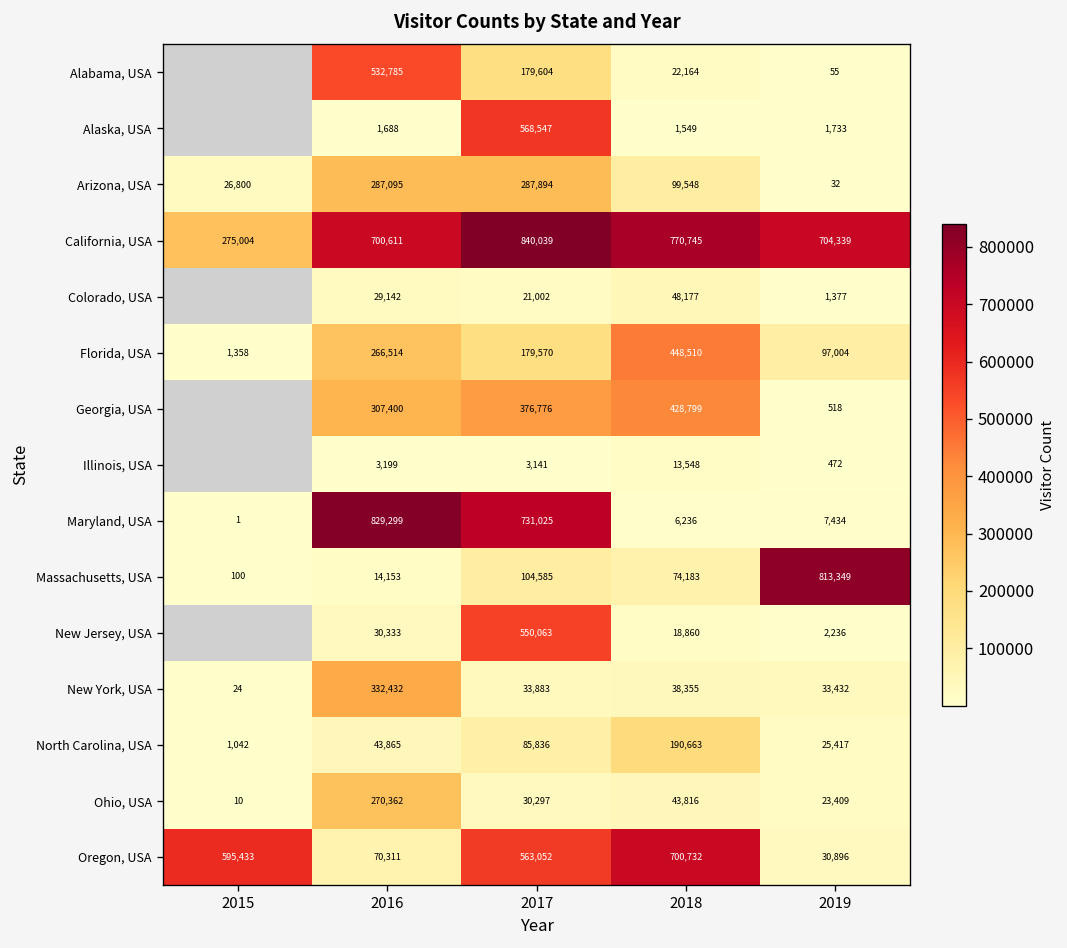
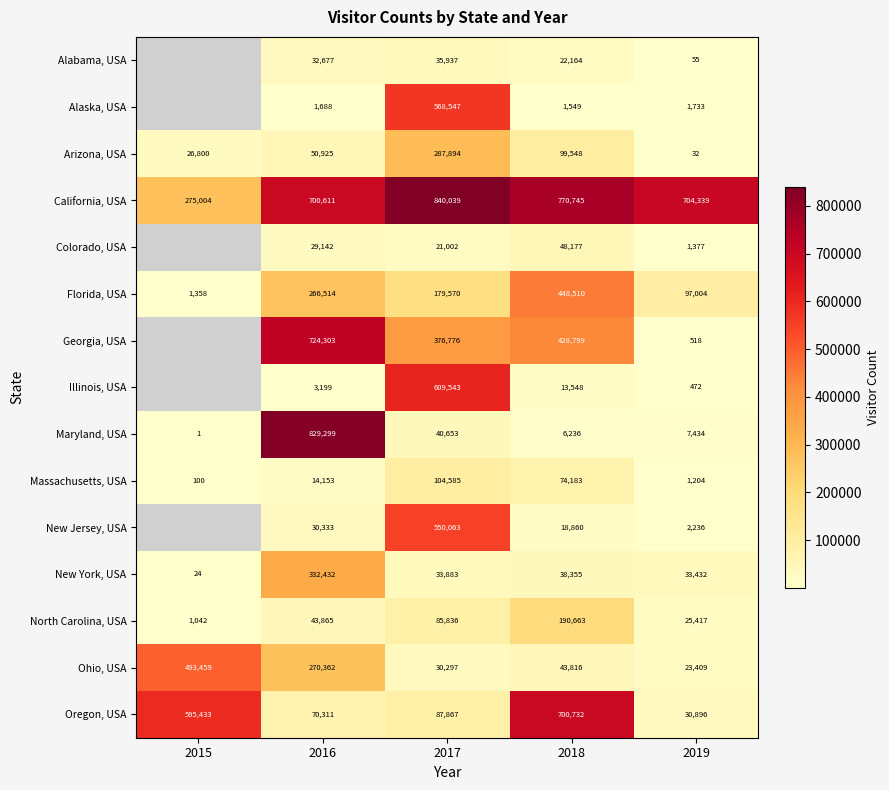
Alabama, USA, 2016: 532,785 -> 32,677
Alabama, USA, 2017: 179,604 -> 35,937
Arizona, USA, 2016: 287,095 -> 50,925
Georgia, USA, 2016: 307,400 -> 724,303
Illinois, USA, 2017: 3,141 -> 609,543
Maryland, USA, 2017: 731,025 -> 40,653
Massachusetts, USA, 2019: 813,349 -> 1,204
Ohio, USA, 2015: 10 -> 493,459
Oregon, USA, 2017: 563,052 -> 87,867
